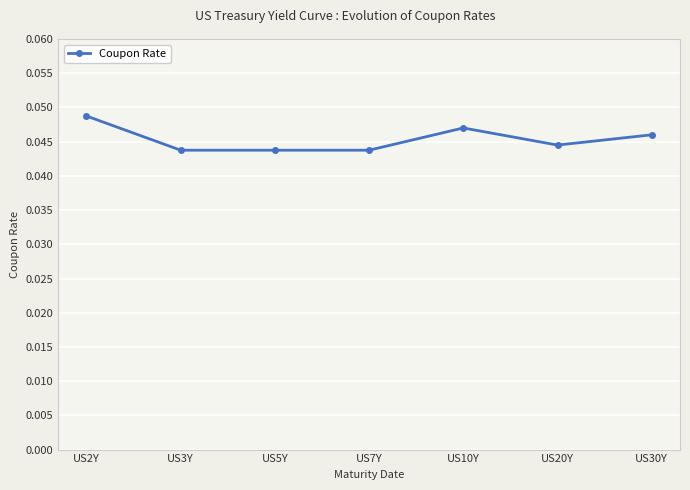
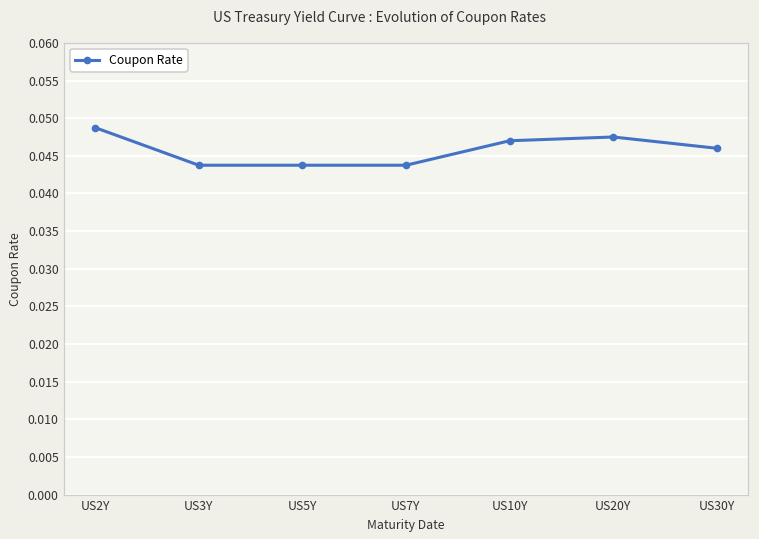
US20Y: 0.045 -> 0.048
